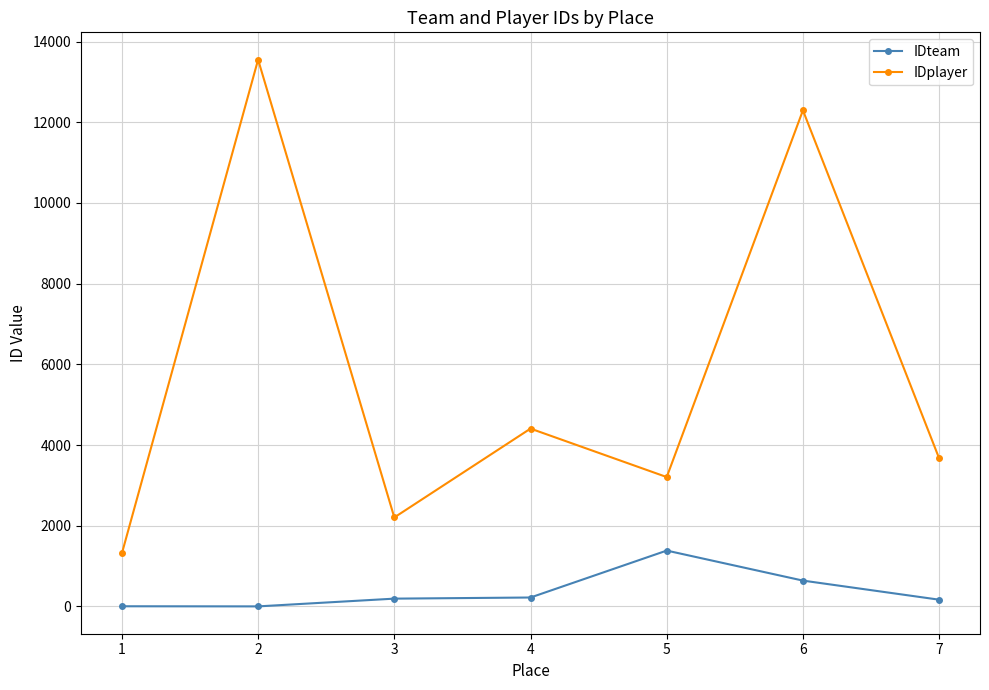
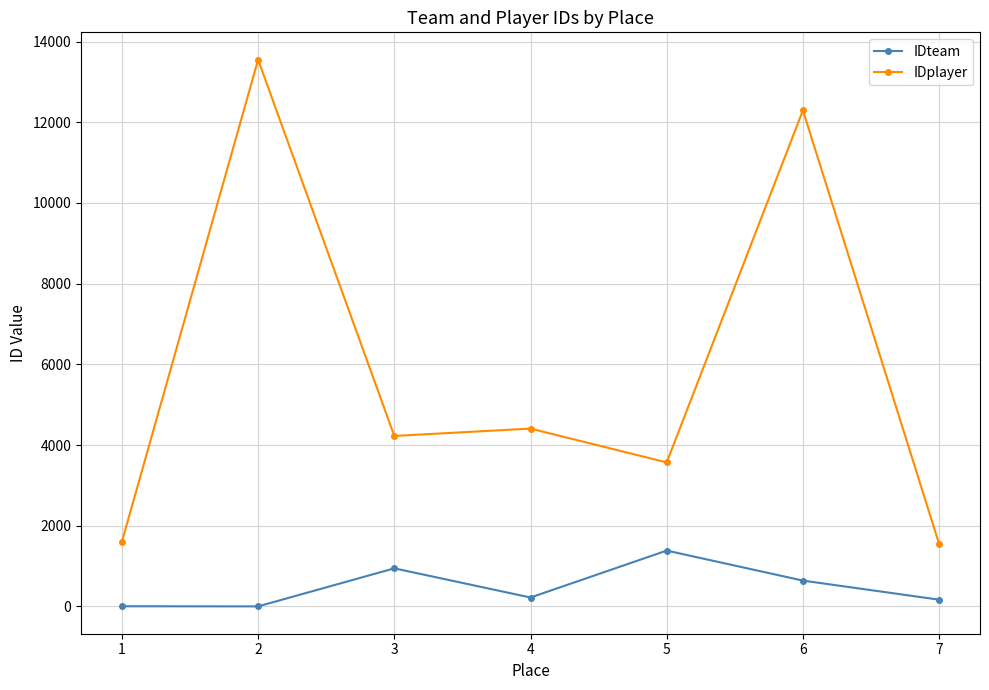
IDplayer, 1: 1300 -> 1600
IDteam, 3: 200 -> 900
IDplayer, 3: 2200 -> 4200
IDplayer, 5: 3200 -> 3600
IDplayer, 7: 3700 -> 1500
